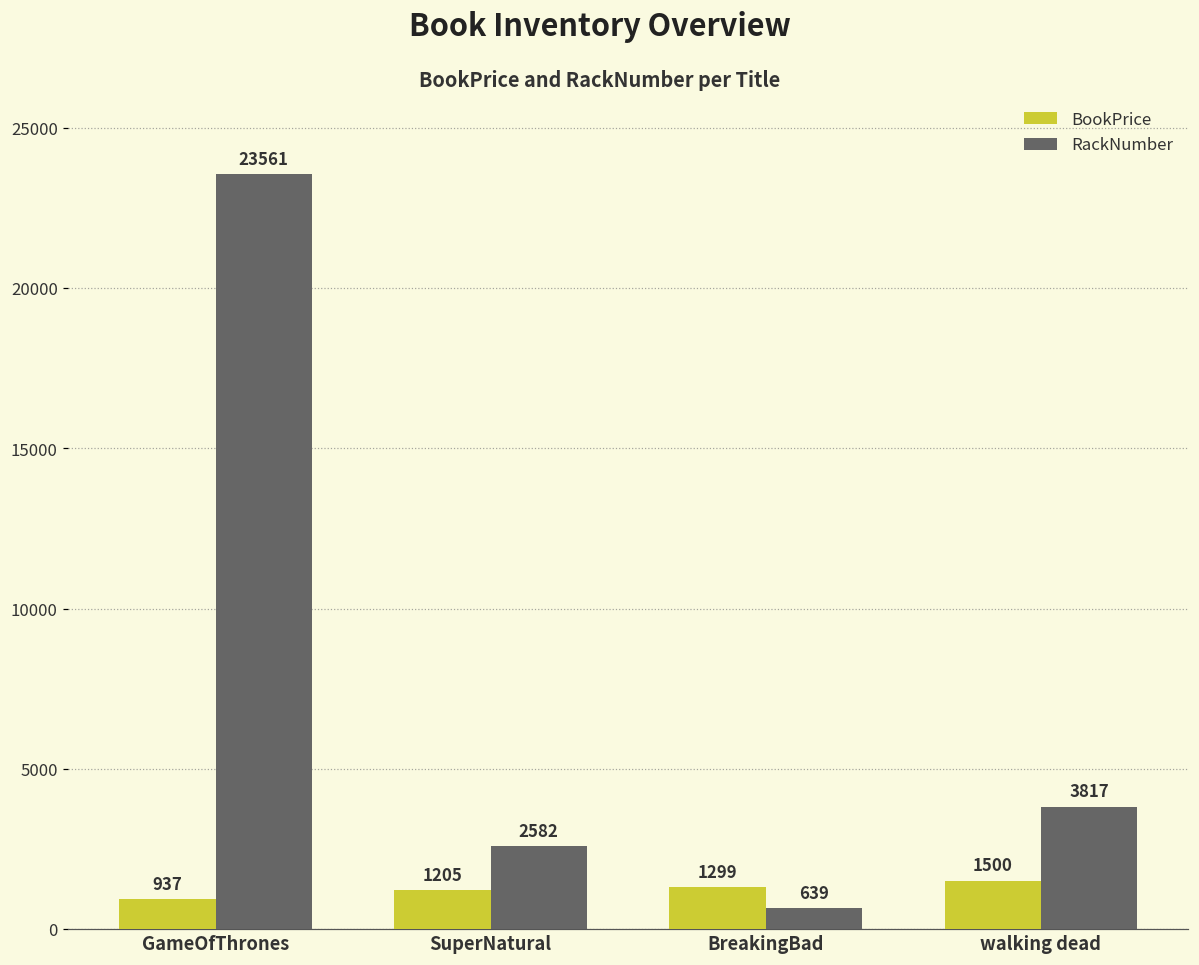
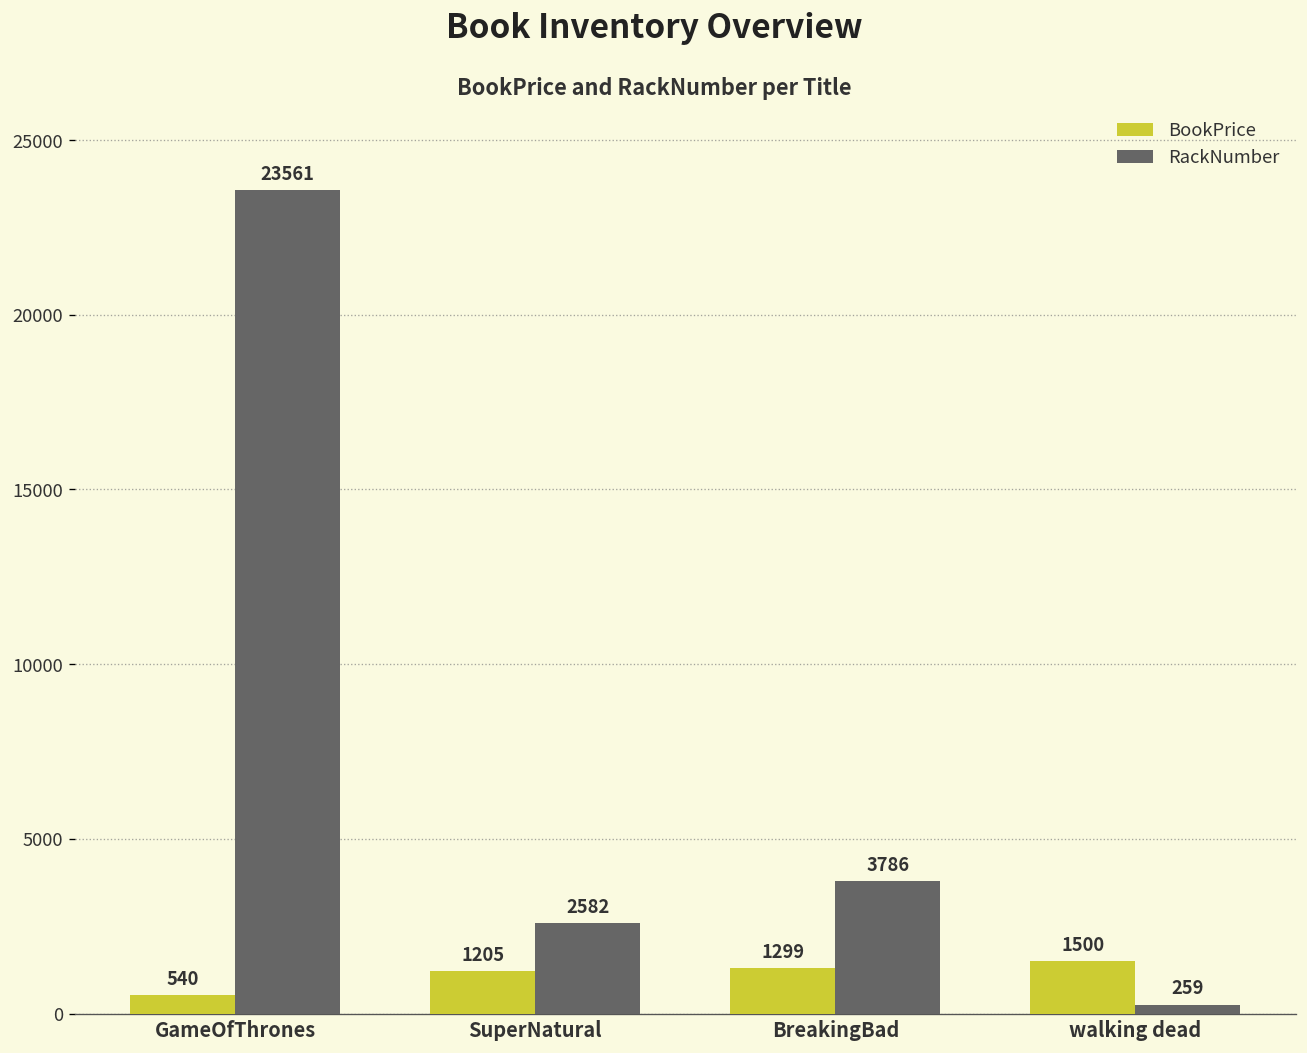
BookPrice, GameOfThrones: 937 -> 540
RackNumber, BreakingBad: 639 -> 3786
RackNumber, walking dead: 3817 -> 259
